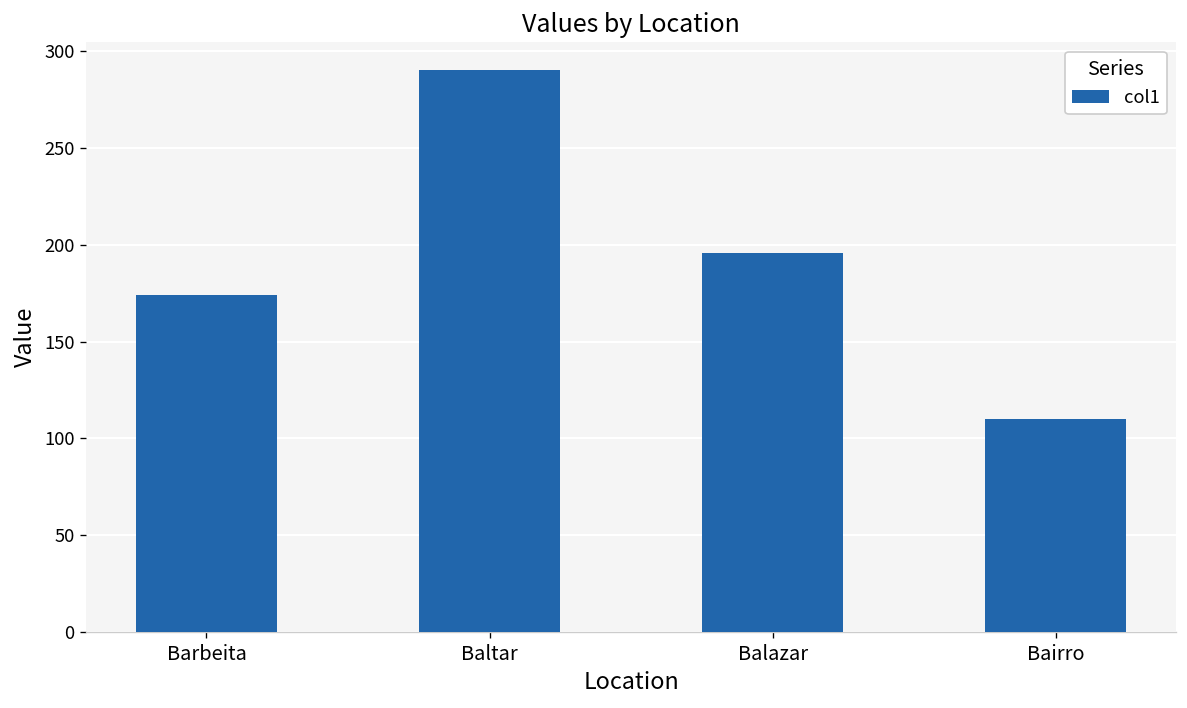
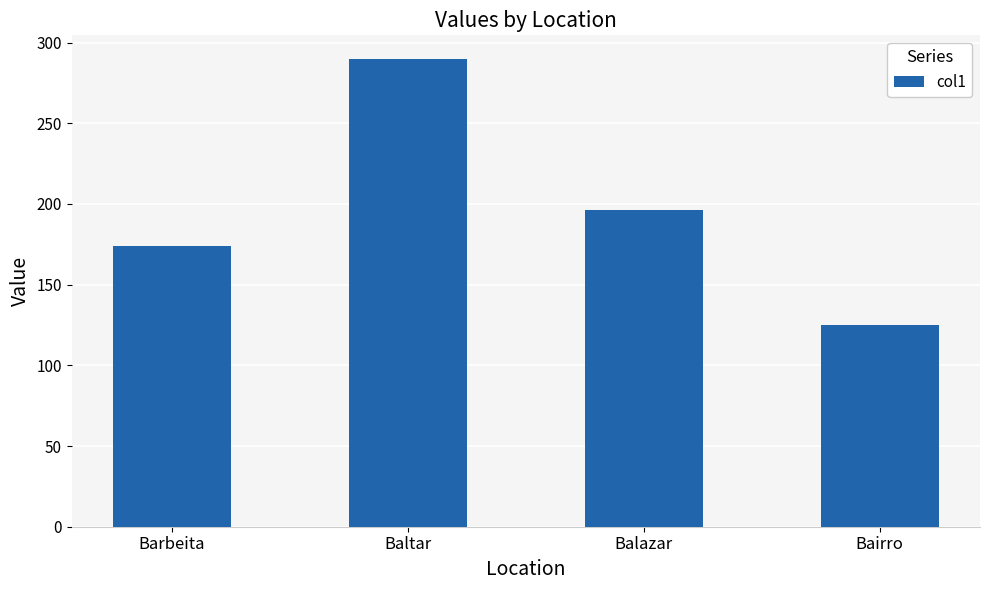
Bairro: 110 -> 125
